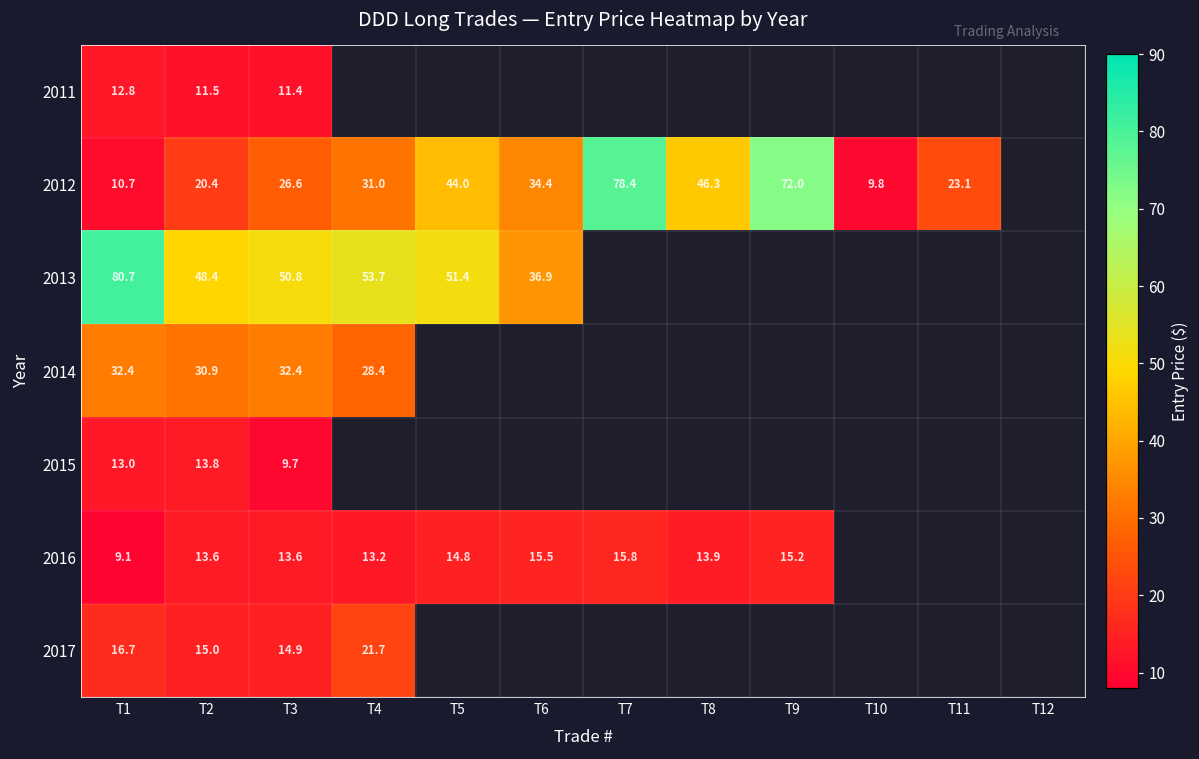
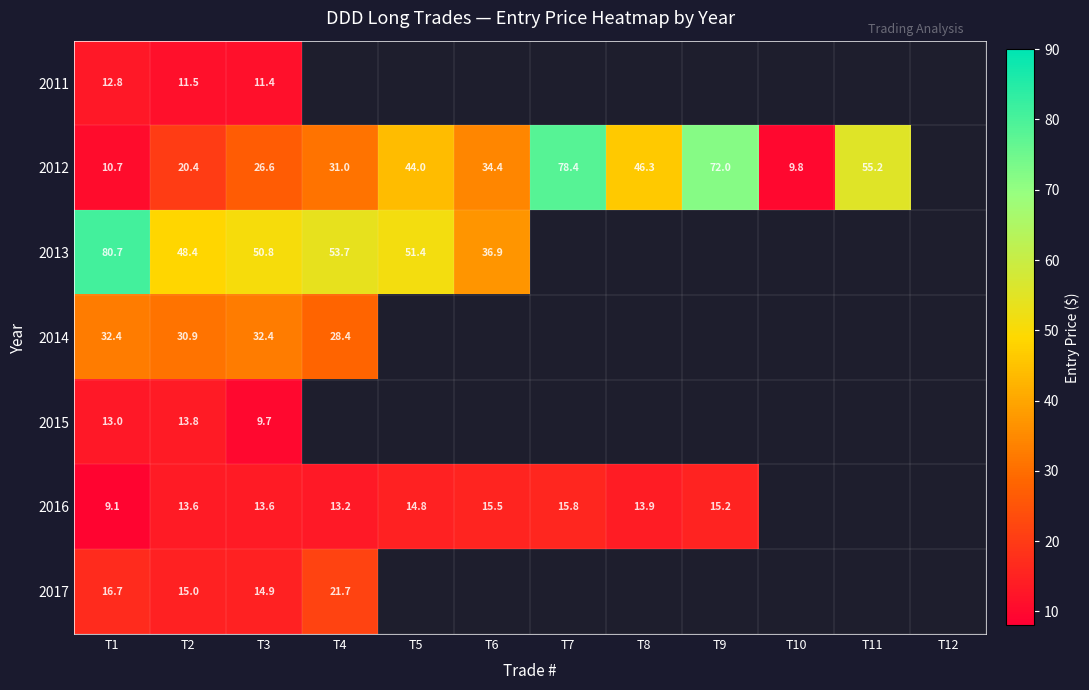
2012, T11: 23.1 -> 55.2
